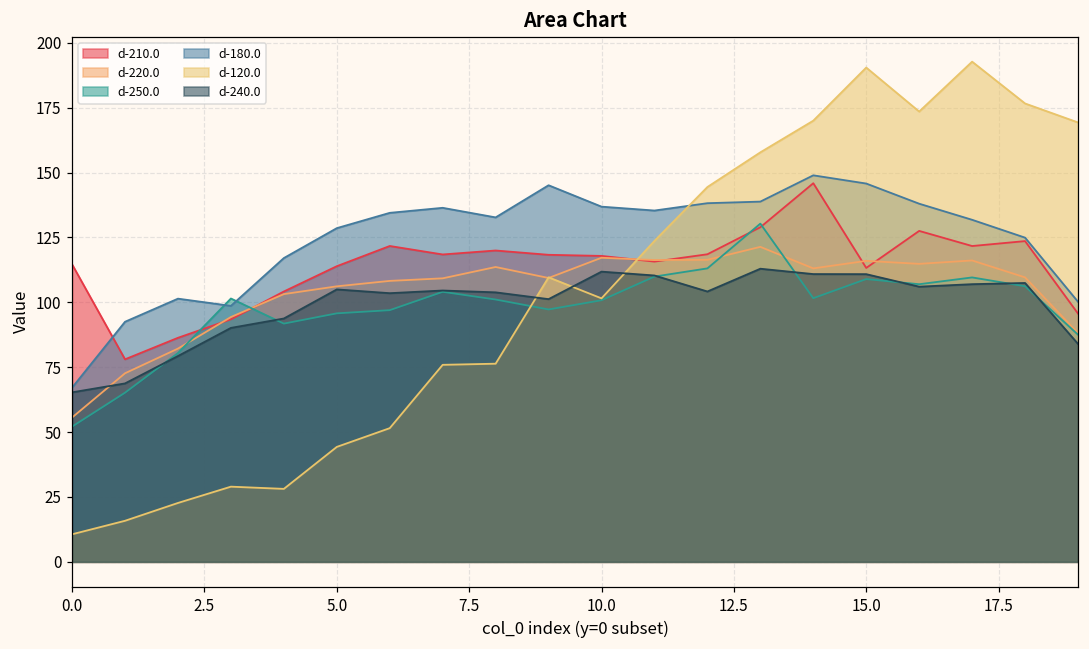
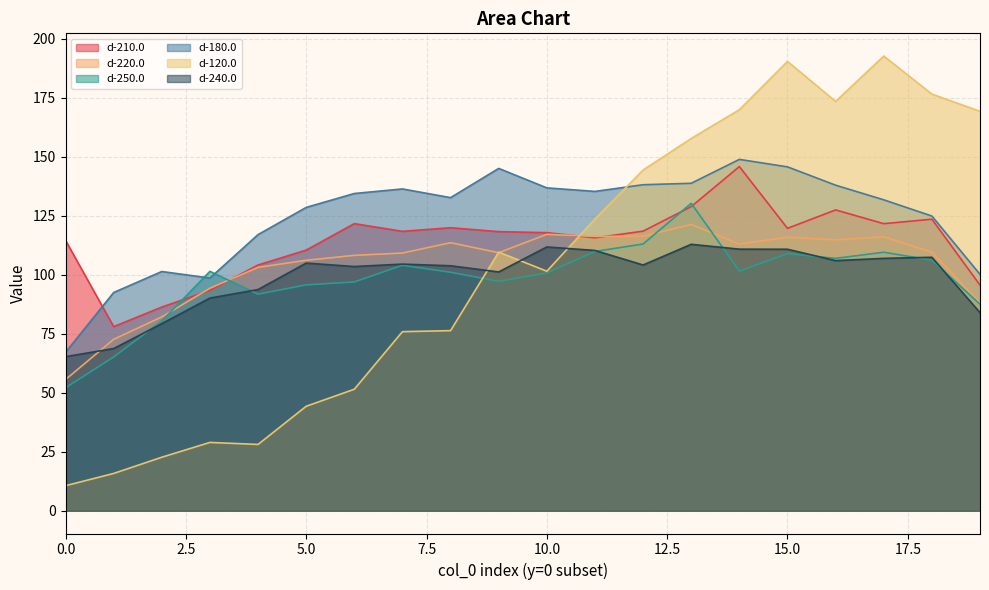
d-210.0, 5.0: 114 -> 110
d-210.0, 15.0: 113 -> 120
